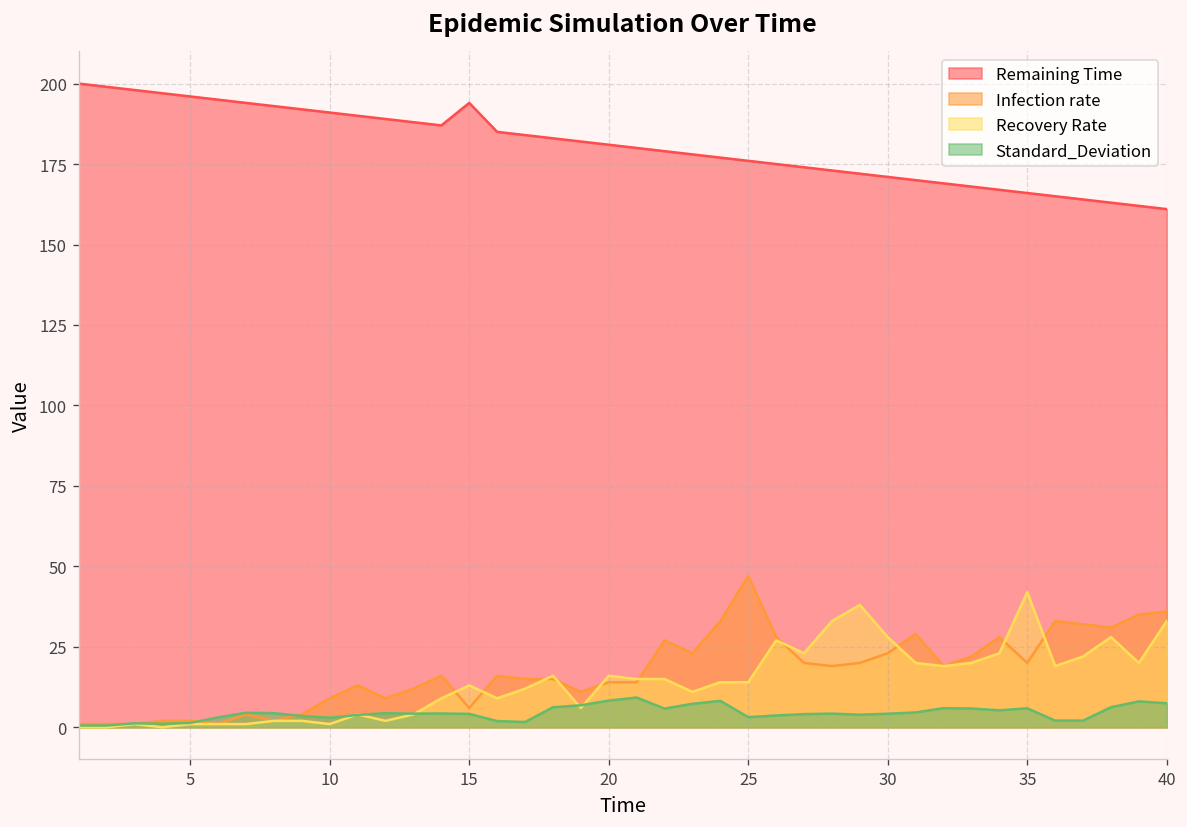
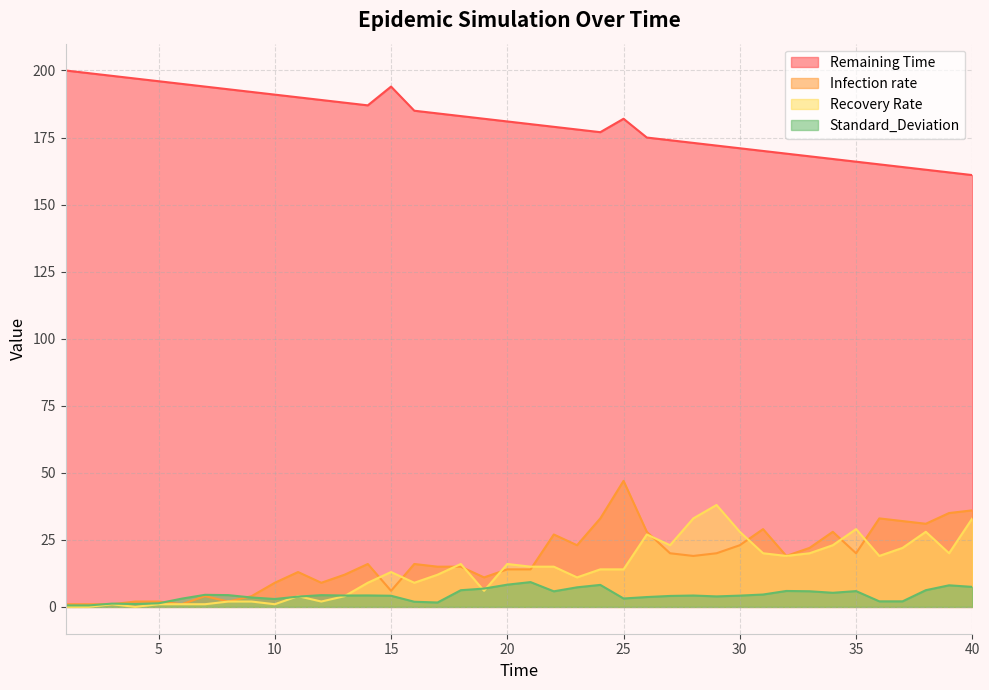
Remaining Time, 25: 176 -> 182
Recovery Rate, 35: 42 -> 29
